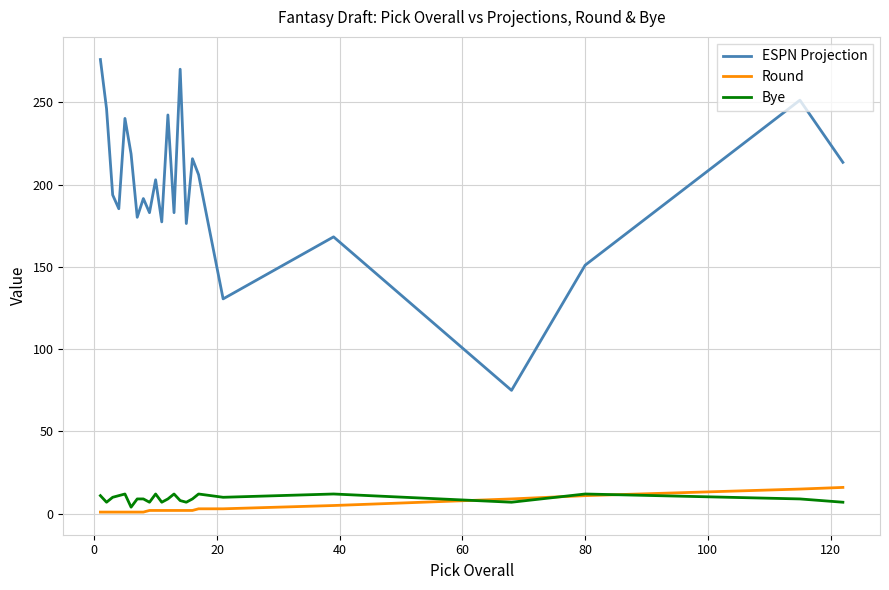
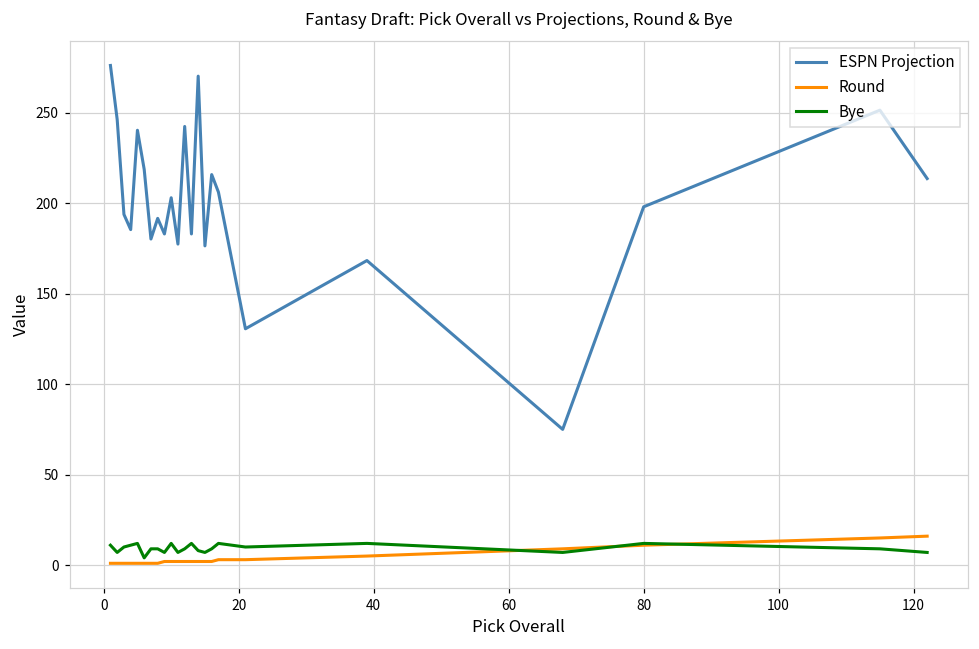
ESPN Projection, 80: 151 -> 198
